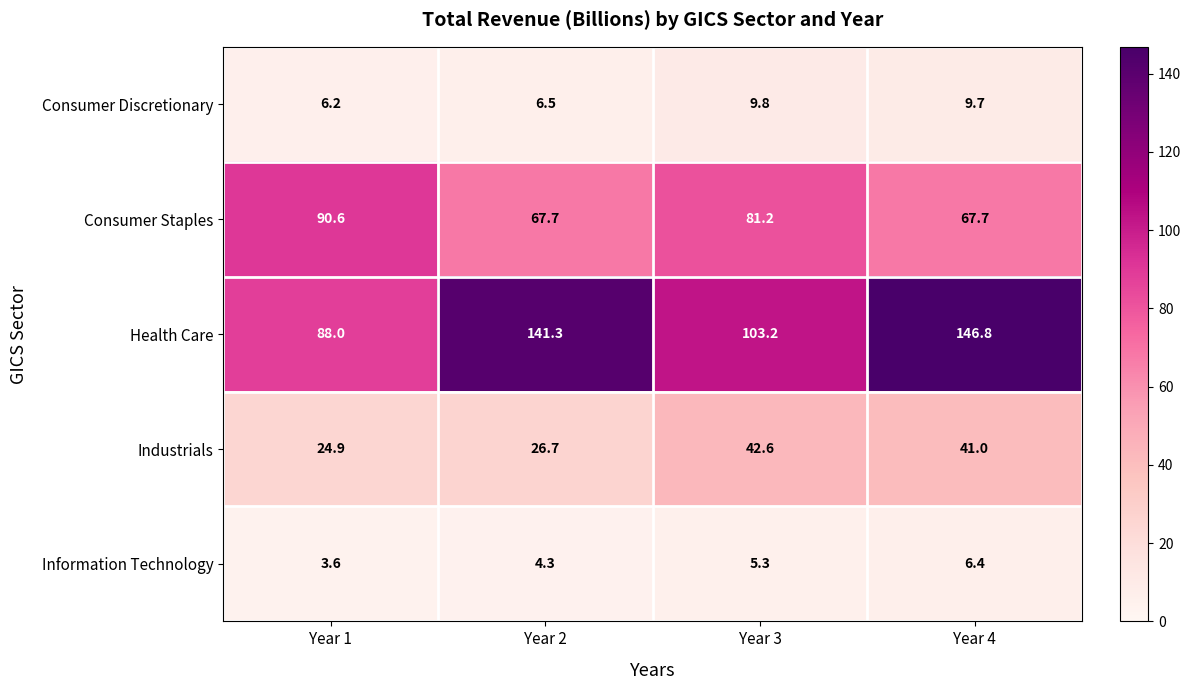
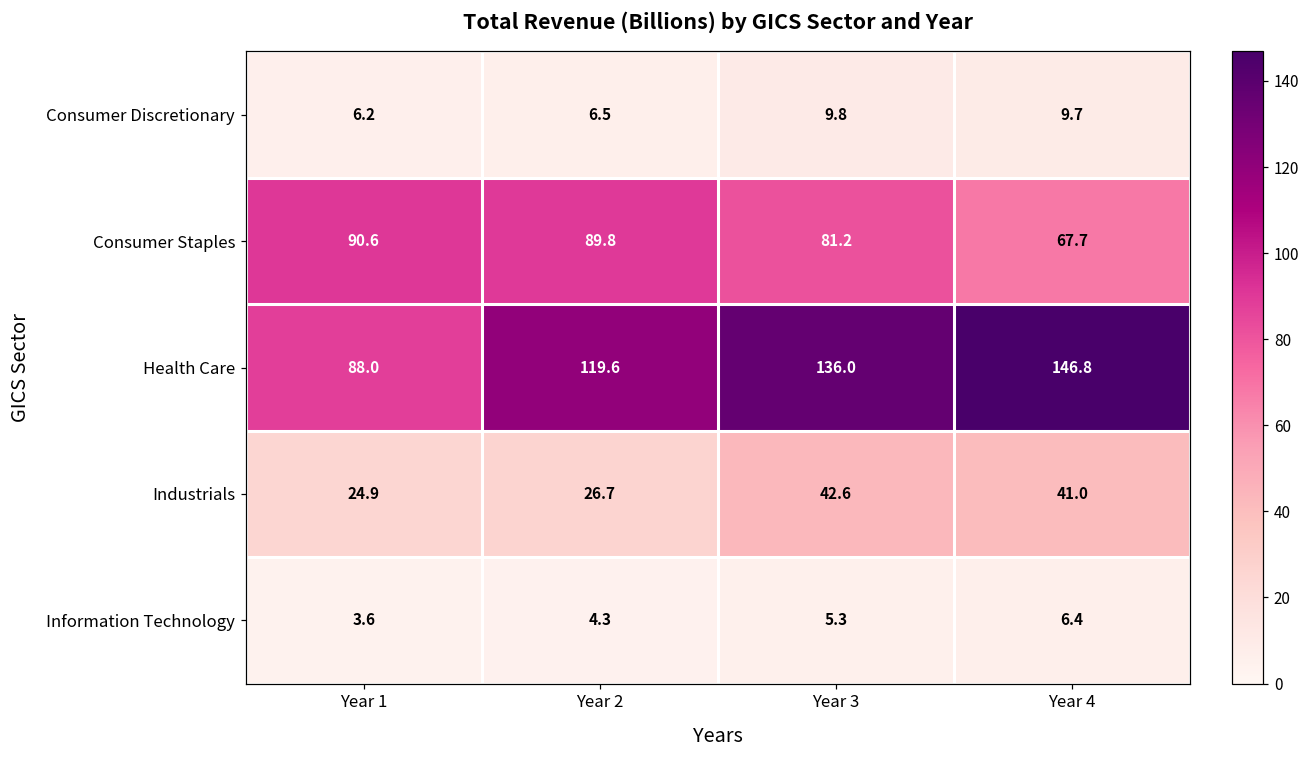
Consumer Staples, Year 2: 67.7 -> 89.8
Health Care, Year 2: 141.3 -> 119.6
Health Care, Year 3: 103.2 -> 136.0
